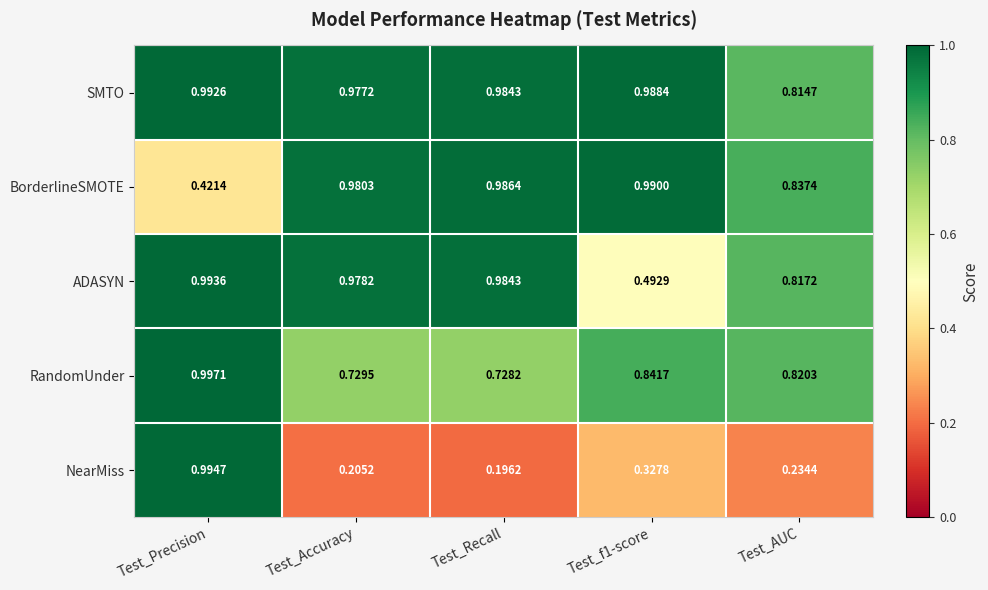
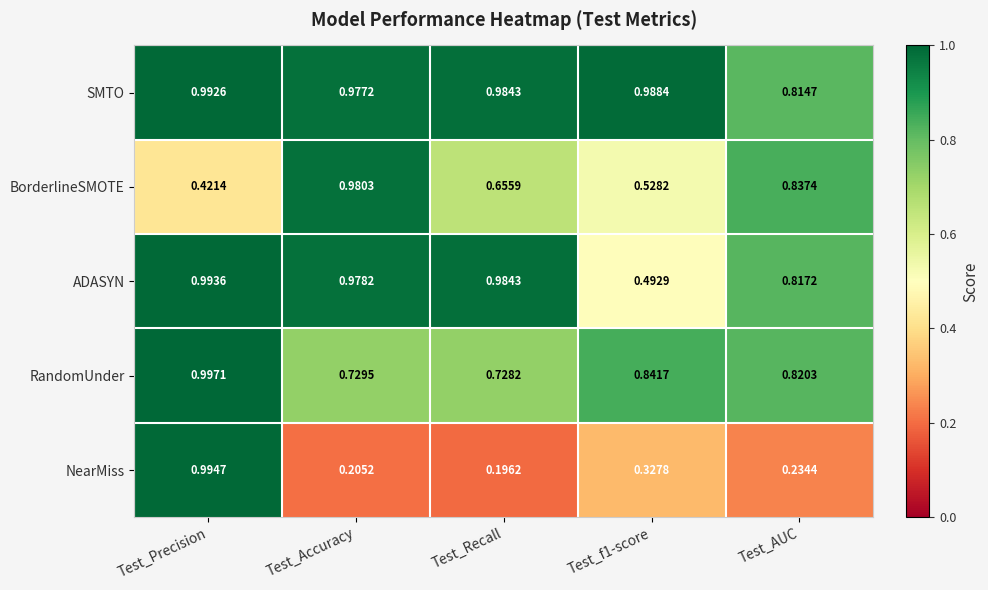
BorderlineSMOTE, Test_Recall: 0.9864 -> 0.6559
BorderlineSMOTE, Test_f1-score: 0.9900 -> 0.5282
